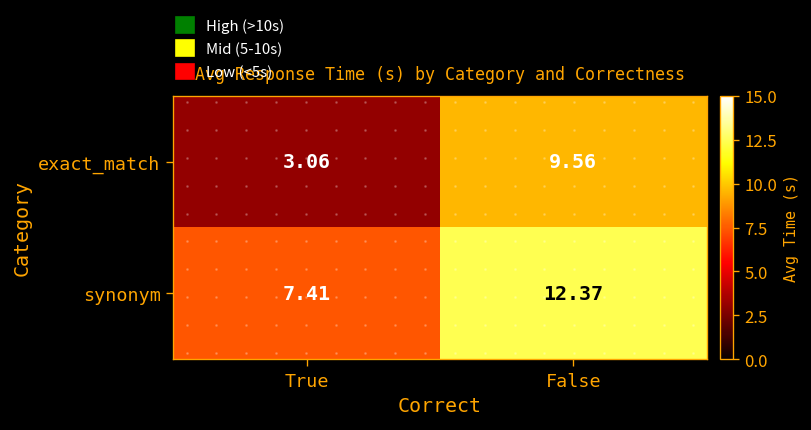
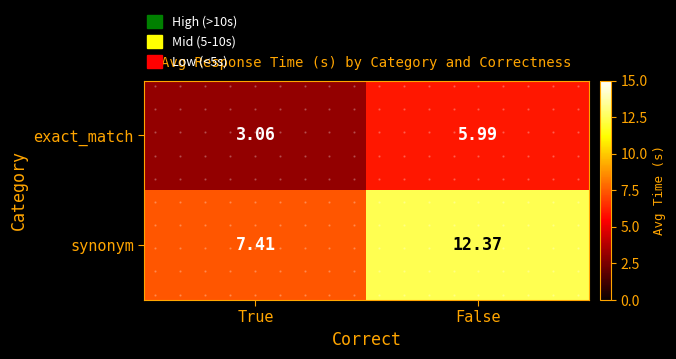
exact_match, False: 9.56 -> 5.99
